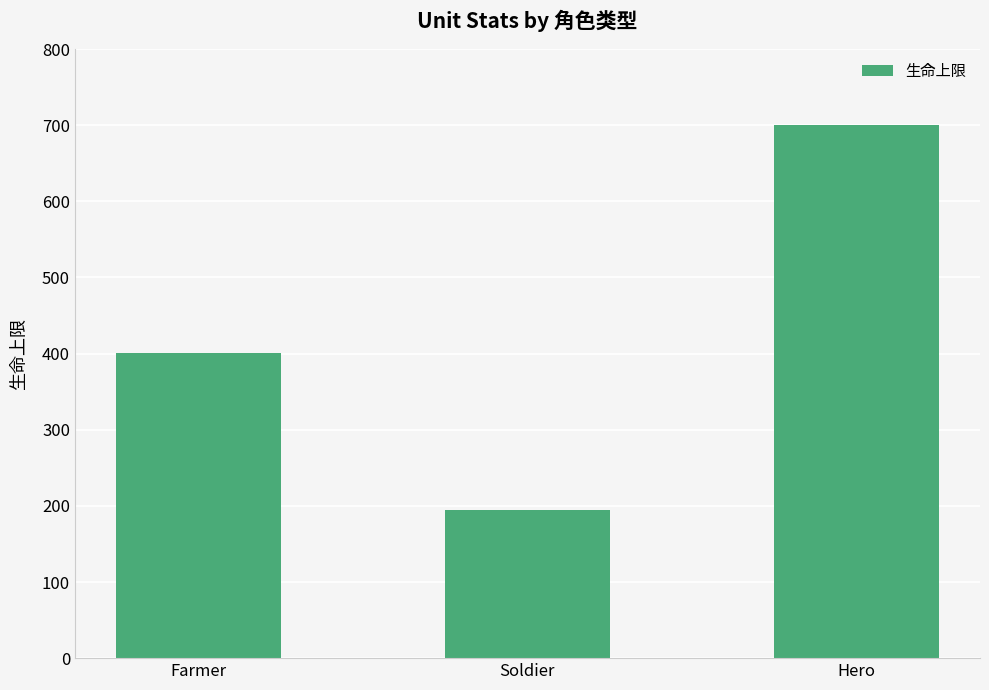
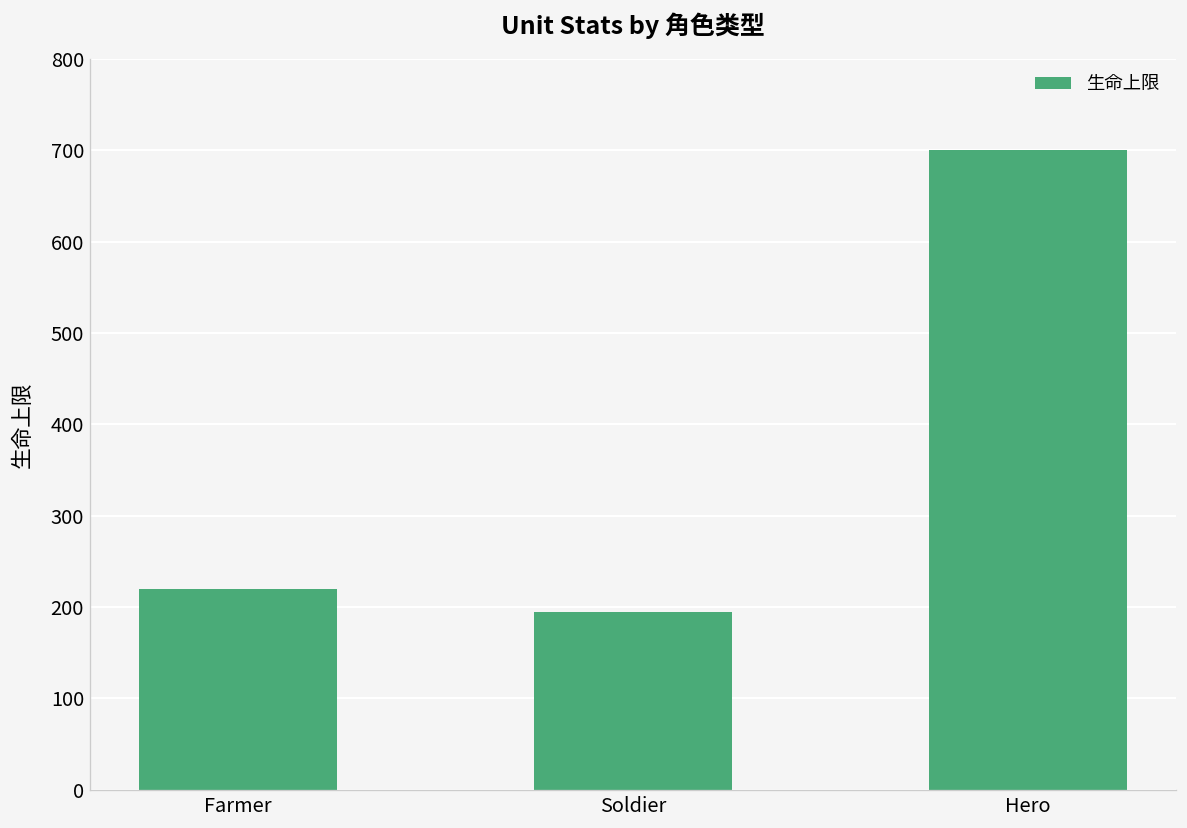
Farmer: 400 -> 220
